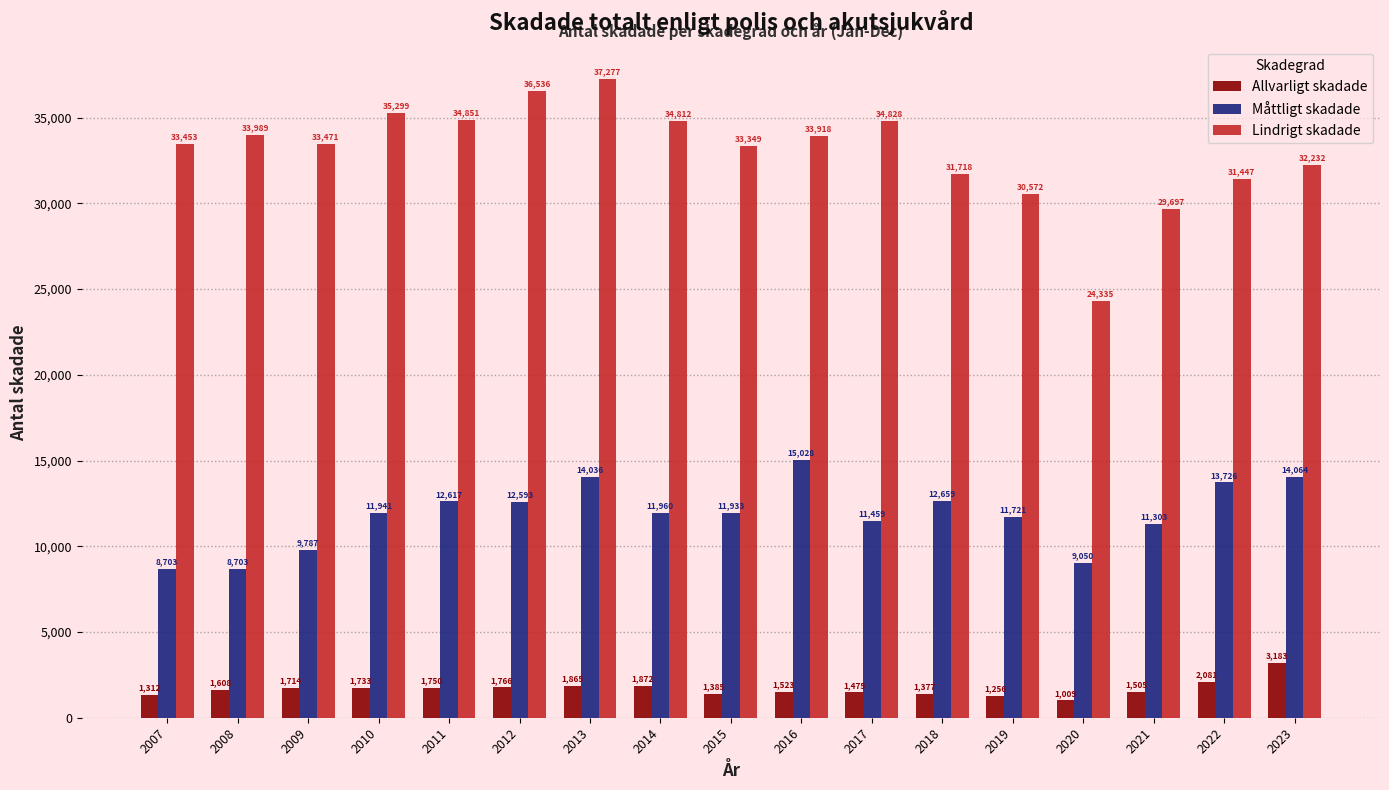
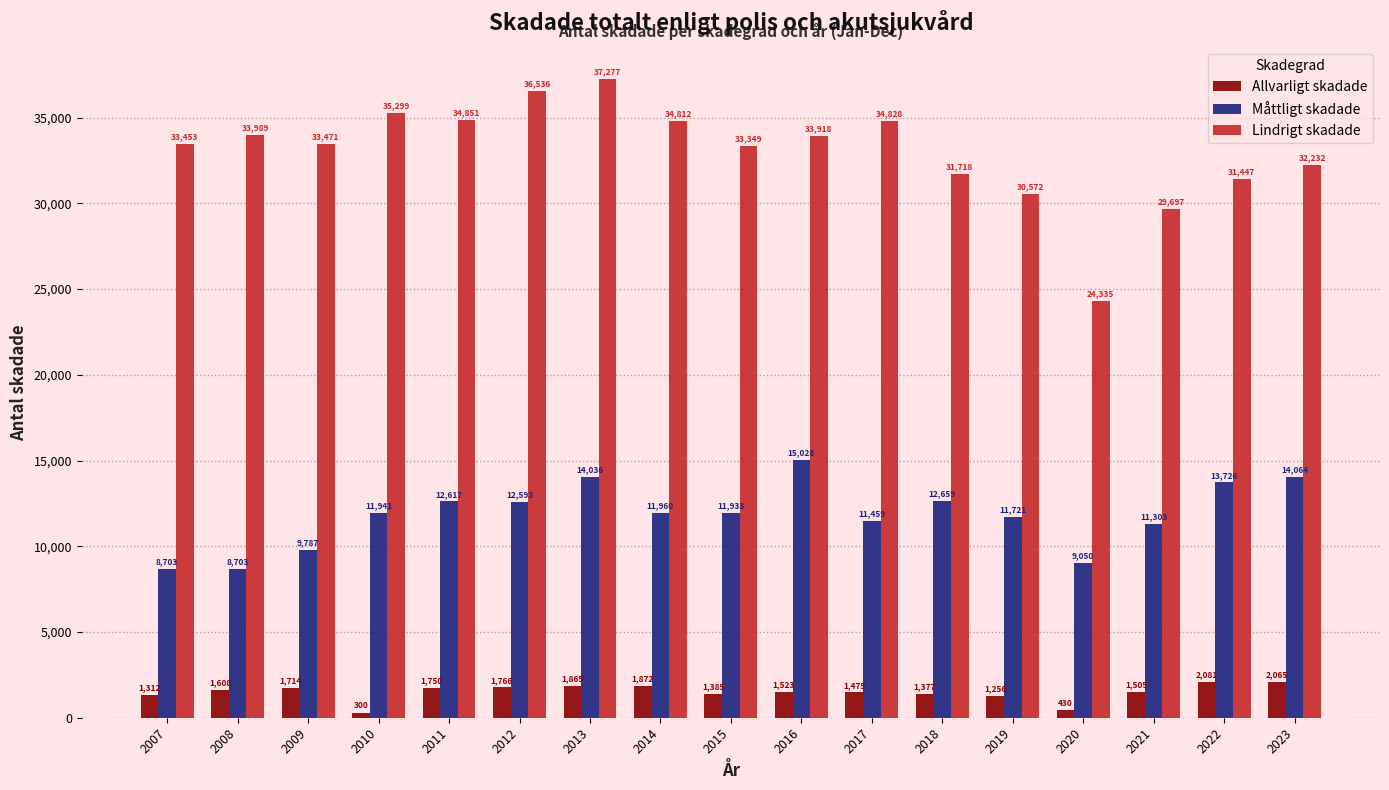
Allvarligt skadade, 2010: 1,733 -> 300
Allvarligt skadade, 2020: 1,009 -> 430
Allvarligt skadade, 2023: 3,183 -> 2,065
